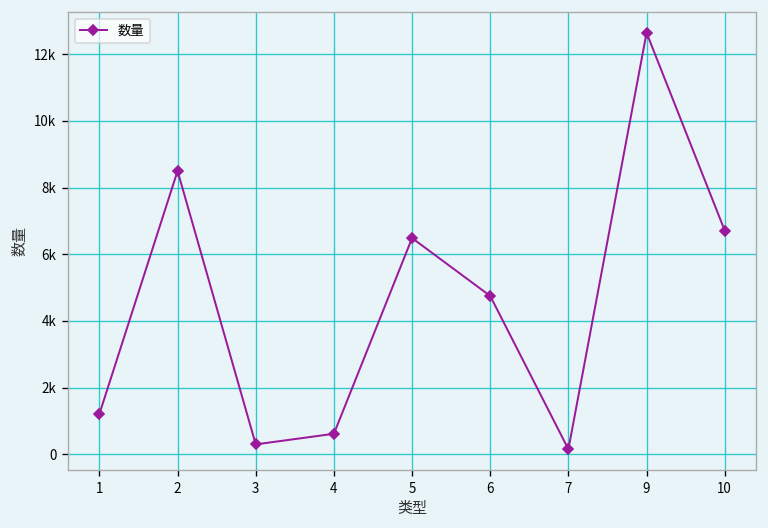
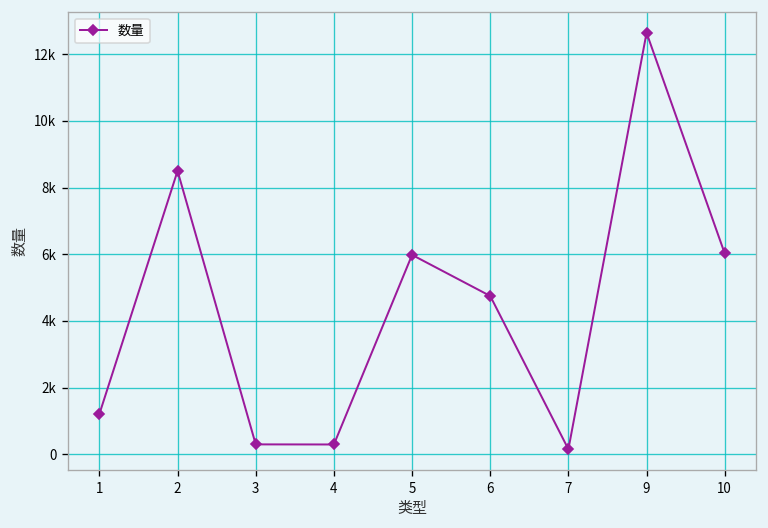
4: 600 -> 300
5: 6500 -> 6000
10: 6700 -> 6000
